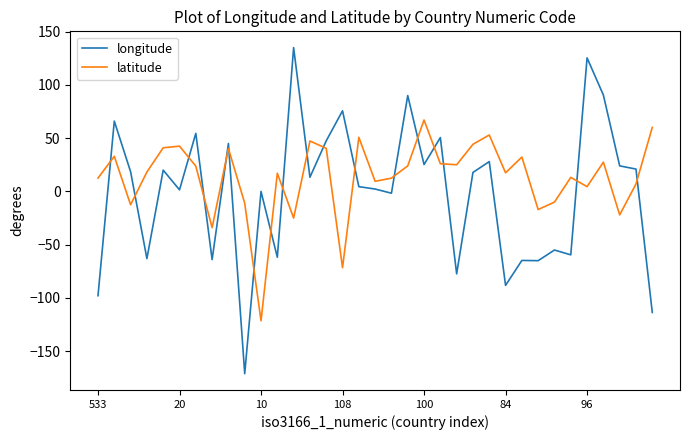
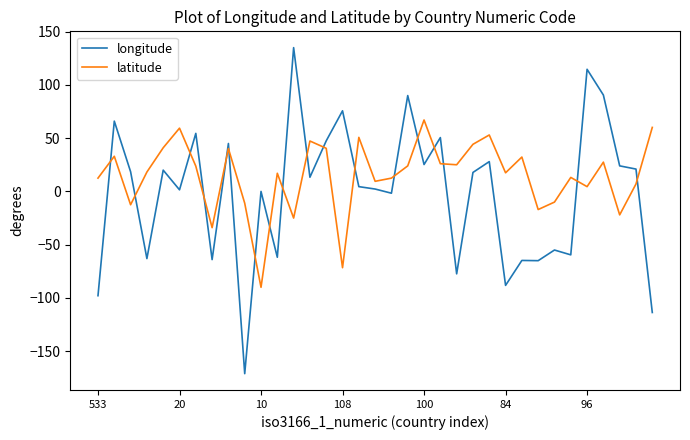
latitude, 20: 43 -> 59
latitude, 10: -121 -> -90
longitude, 96: 125 -> 115
